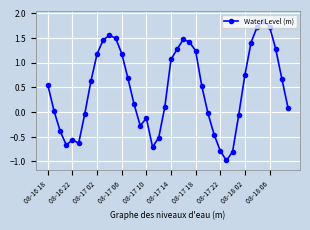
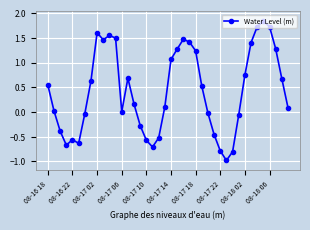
08-17 02: 1.2 -> 1.6
08-17 06: 1.2 -> 0.0
08-17 10: -0.1 -> -0.6
